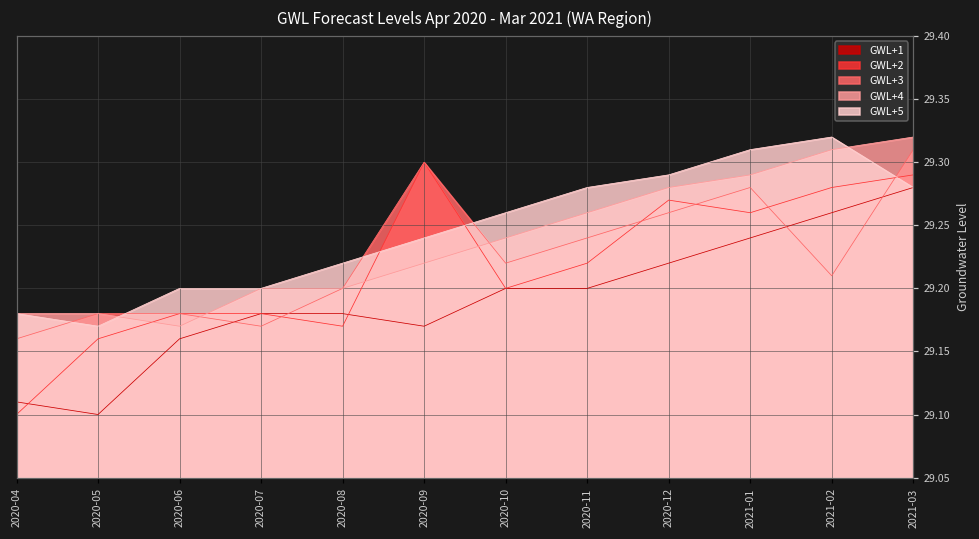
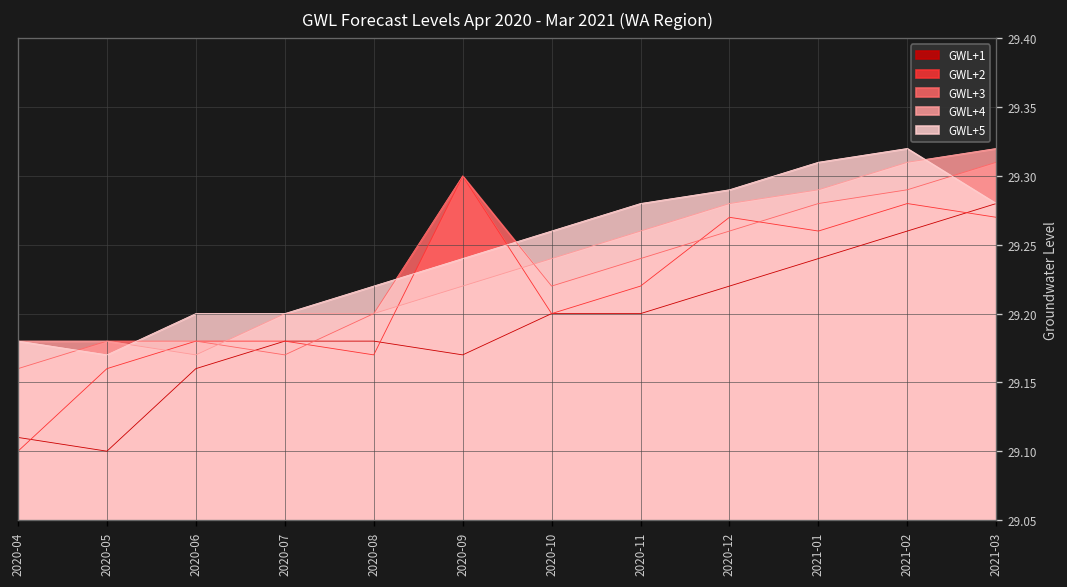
GWL+3, 2021-02: 29.21 -> 29.29
GWL+2, 2021-03: 29.29 -> 29.27
